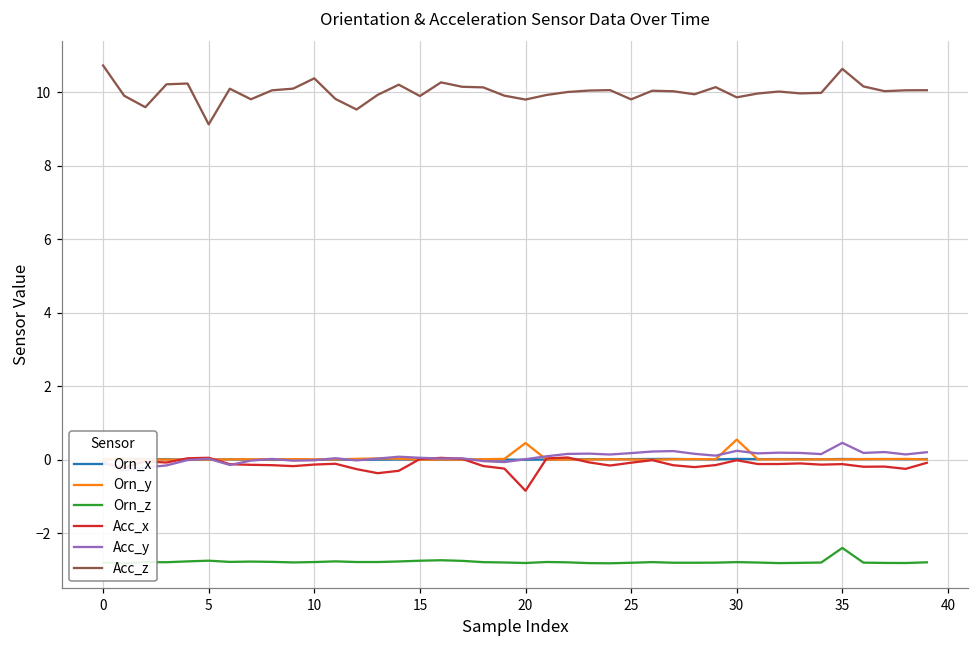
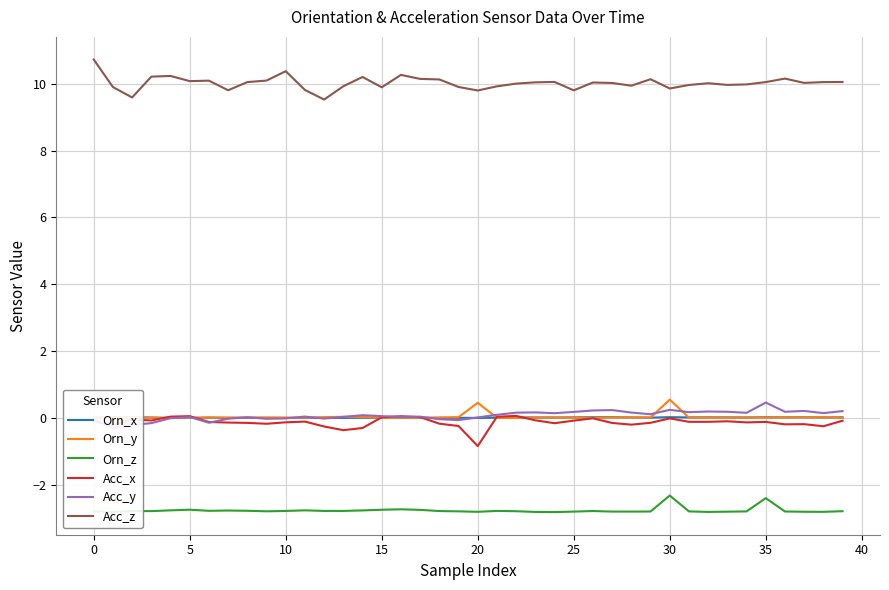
Acc_z, 5: 9.1 -> 10.1
Orn_z, 30: -2.8 -> -2.3
Acc_z, 35: 10.6 -> 10.0
